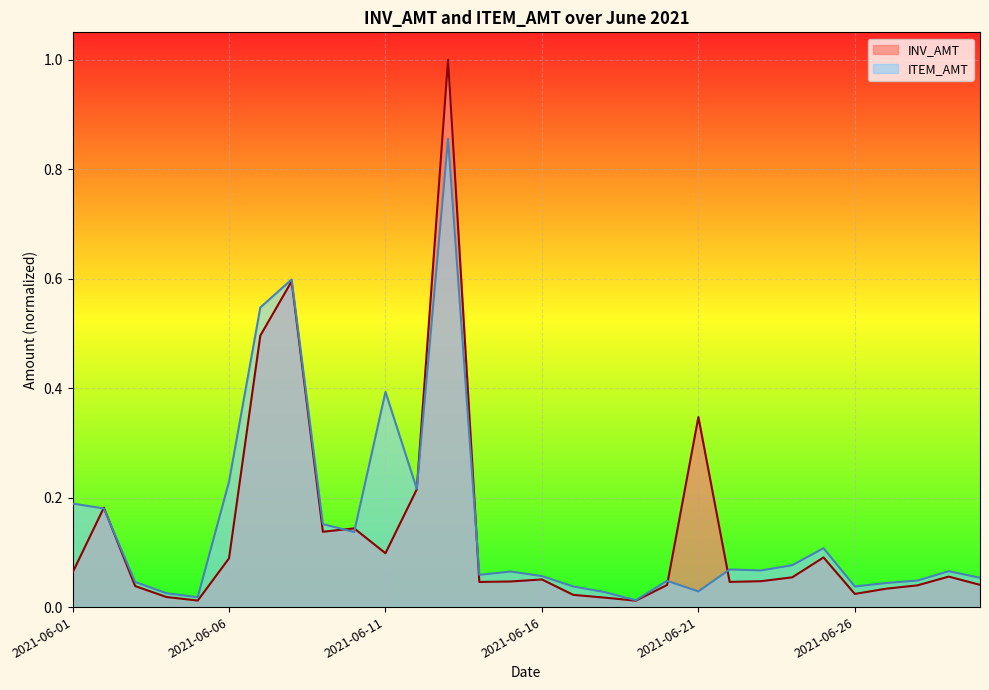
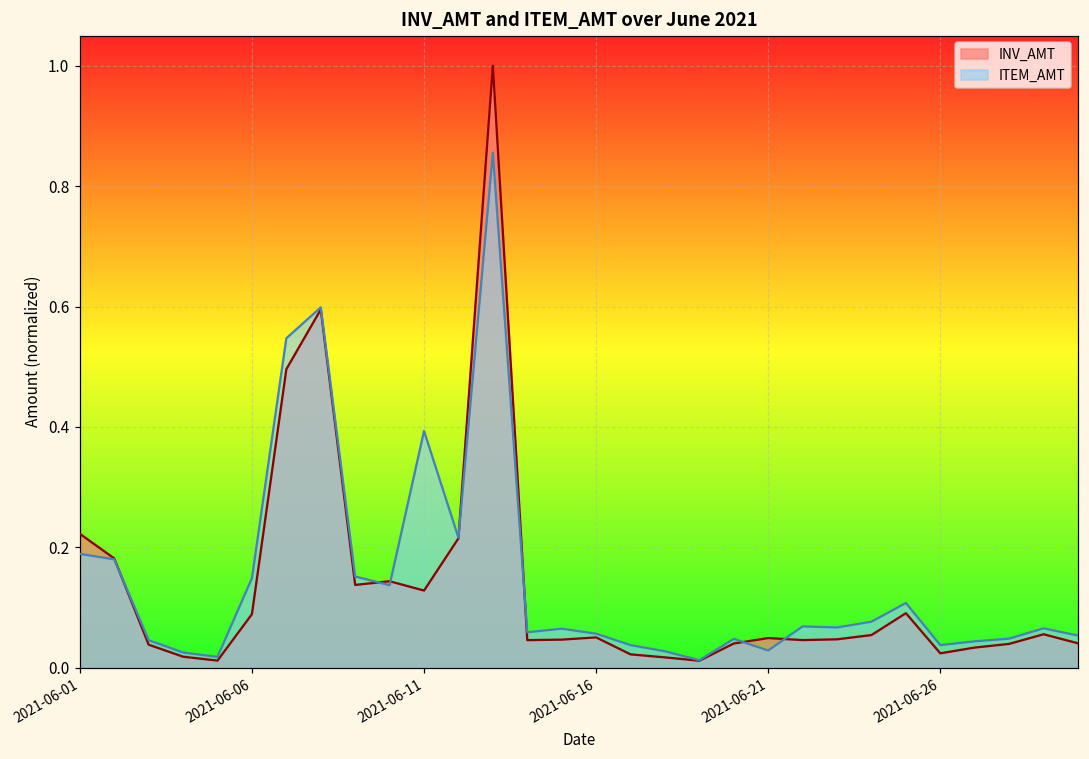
INV_AMT, 2021-06-01: 0.06 -> 0.22
ITEM_AMT, 2021-06-06: 0.23 -> 0.15
INV_AMT, 2021-06-11: 0.10 -> 0.13
INV_AMT, 2021-06-21: 0.35 -> 0.05
